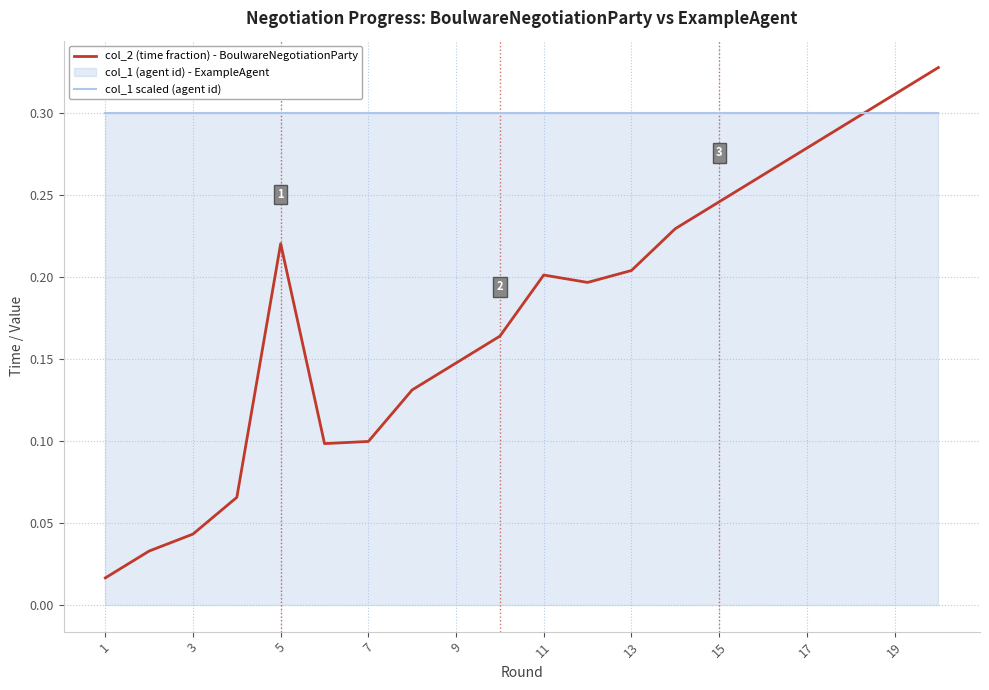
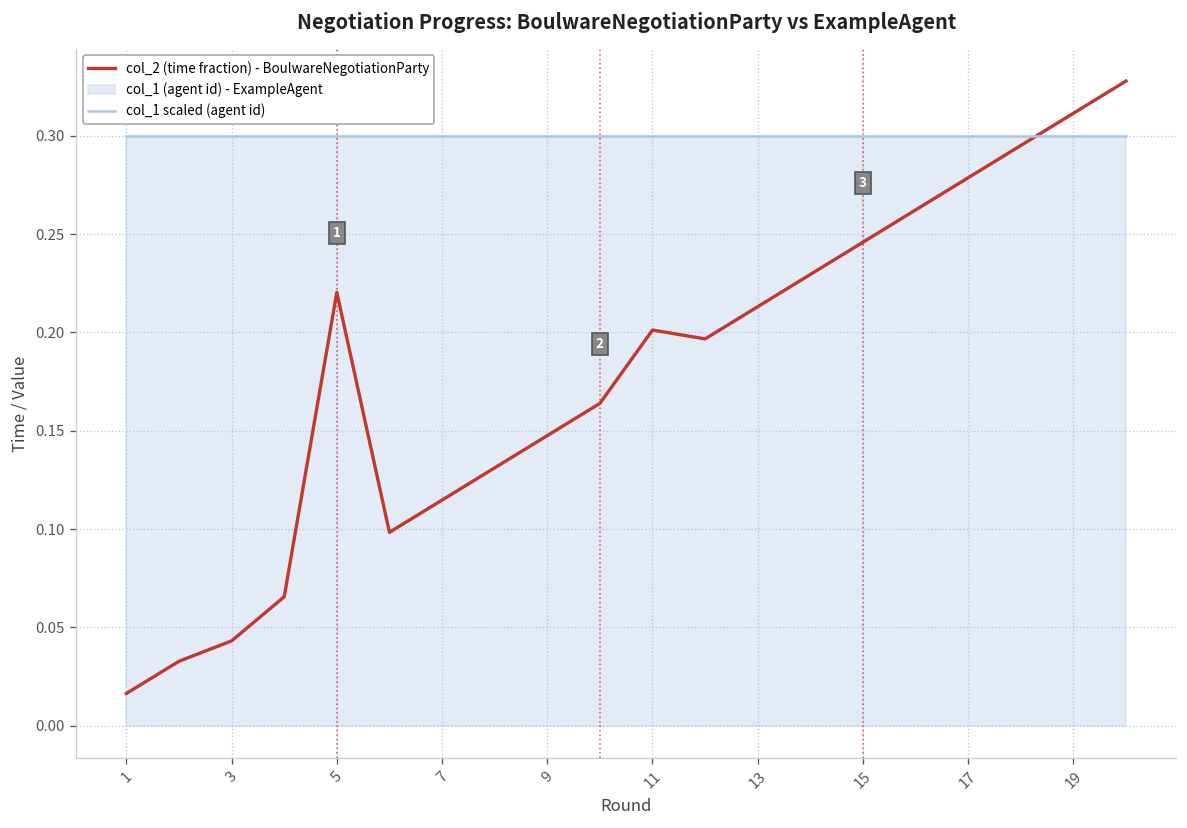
col_2 (time fraction) - BoulwareNegotiationParty, 7: 0.100 -> 0.115
col_2 (time fraction) - BoulwareNegotiationParty, 13: 0.204 -> 0.213
